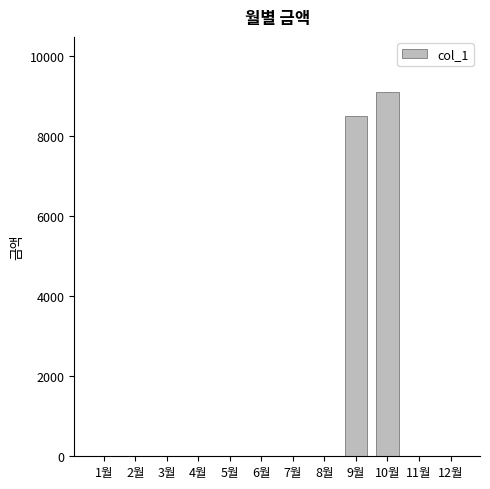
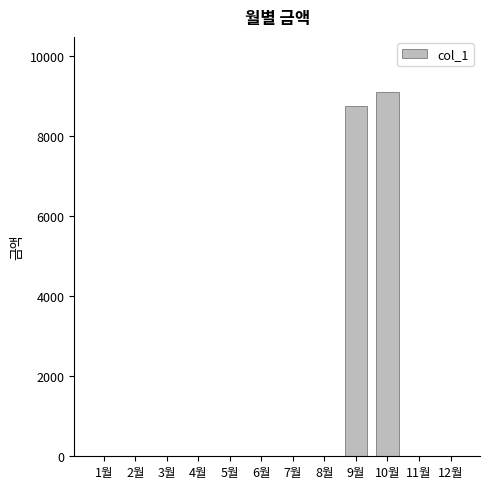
9월: 8500 -> 8700
